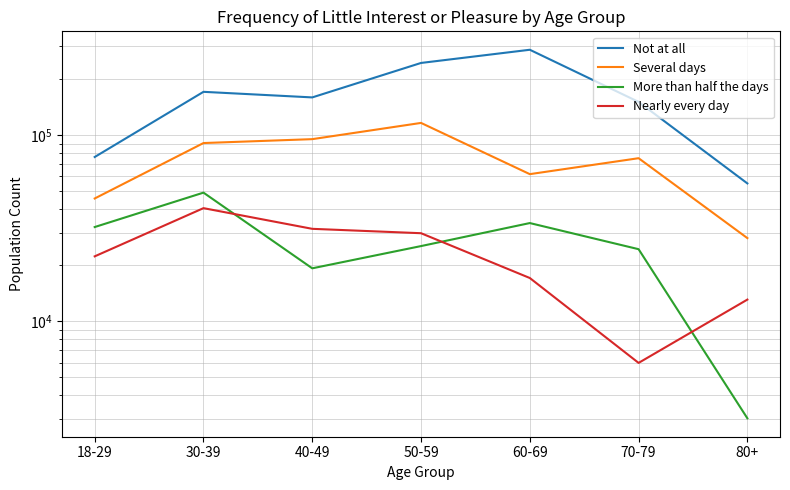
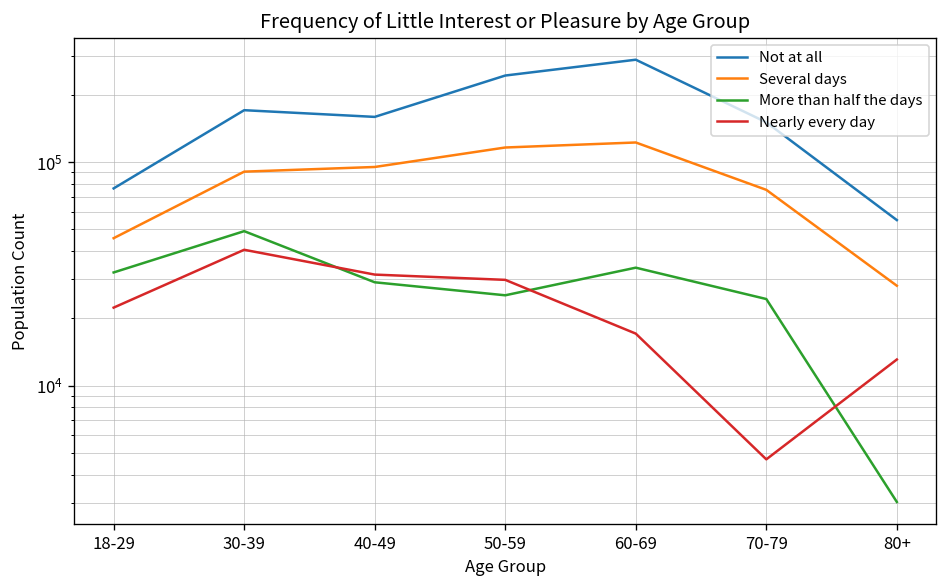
More than half the days, 40-49: 19000 -> 29000
Several days, 60-69: 62000 -> 120000
Nearly every day, 70-79: 6000 -> 4700
